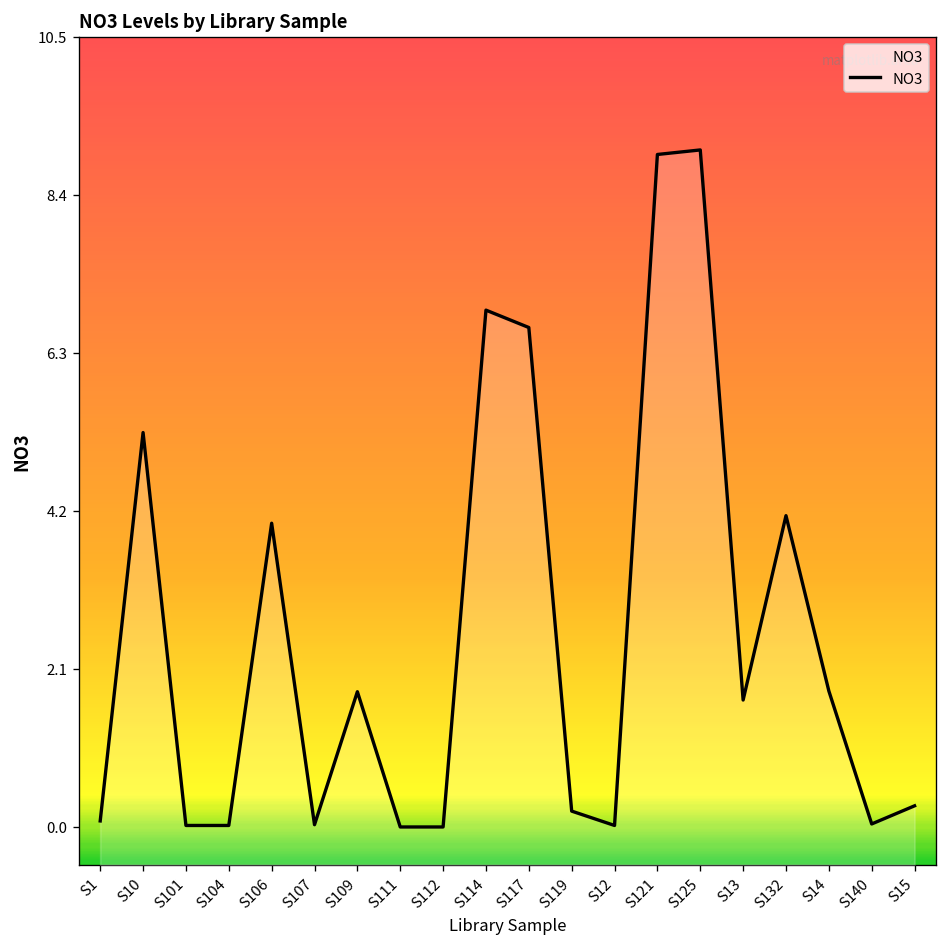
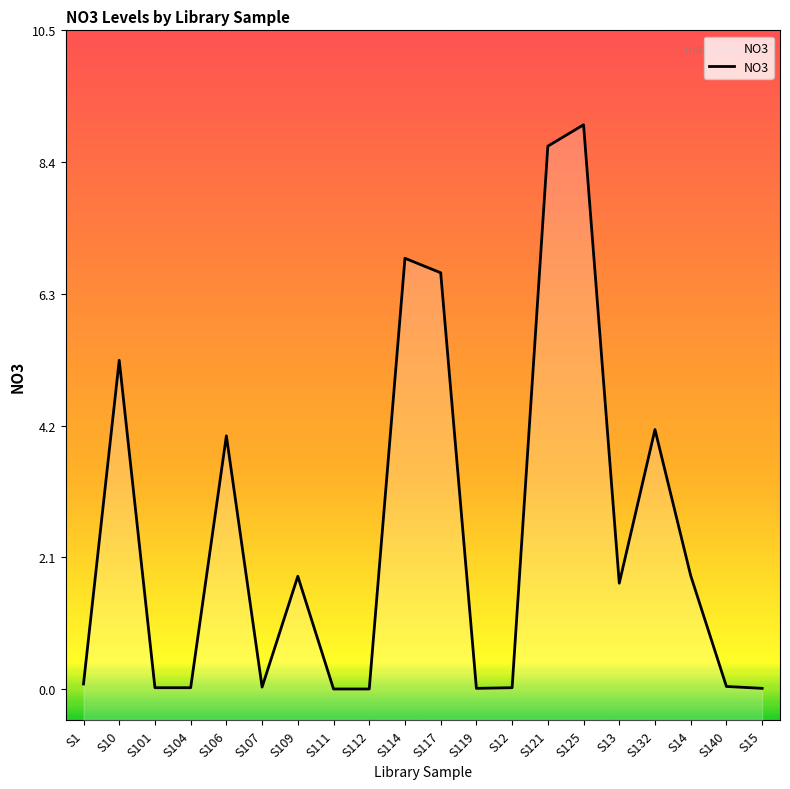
S119: 0.2 -> 0.0
S121: 8.9 -> 8.6
S15: 0.3 -> 0.0
